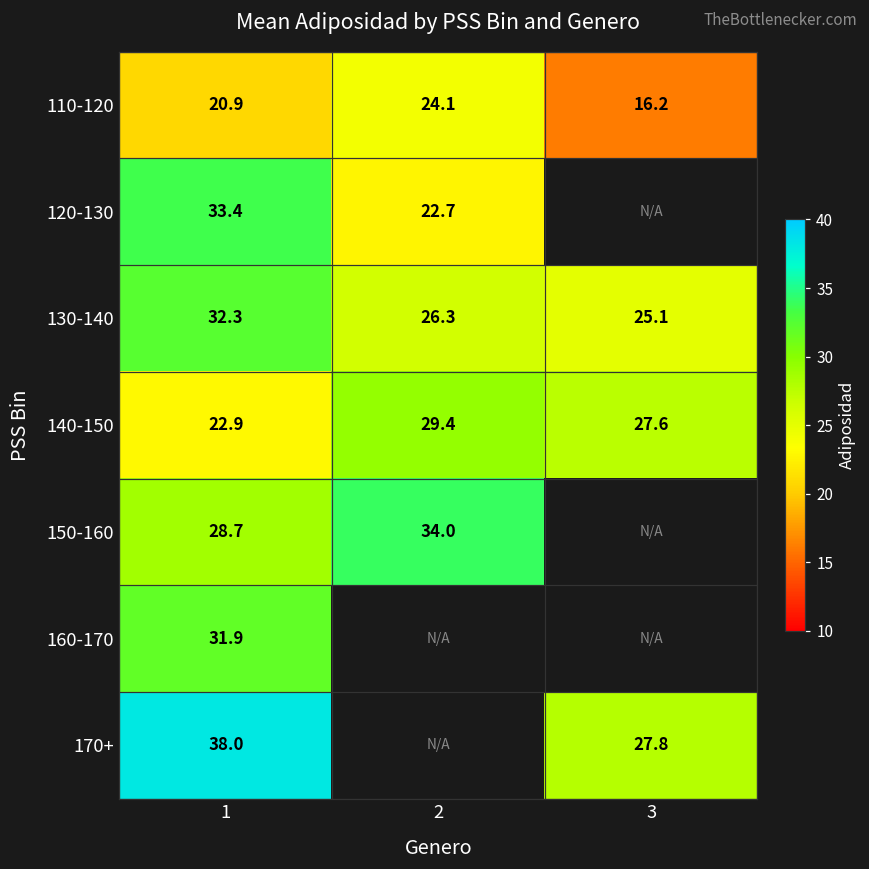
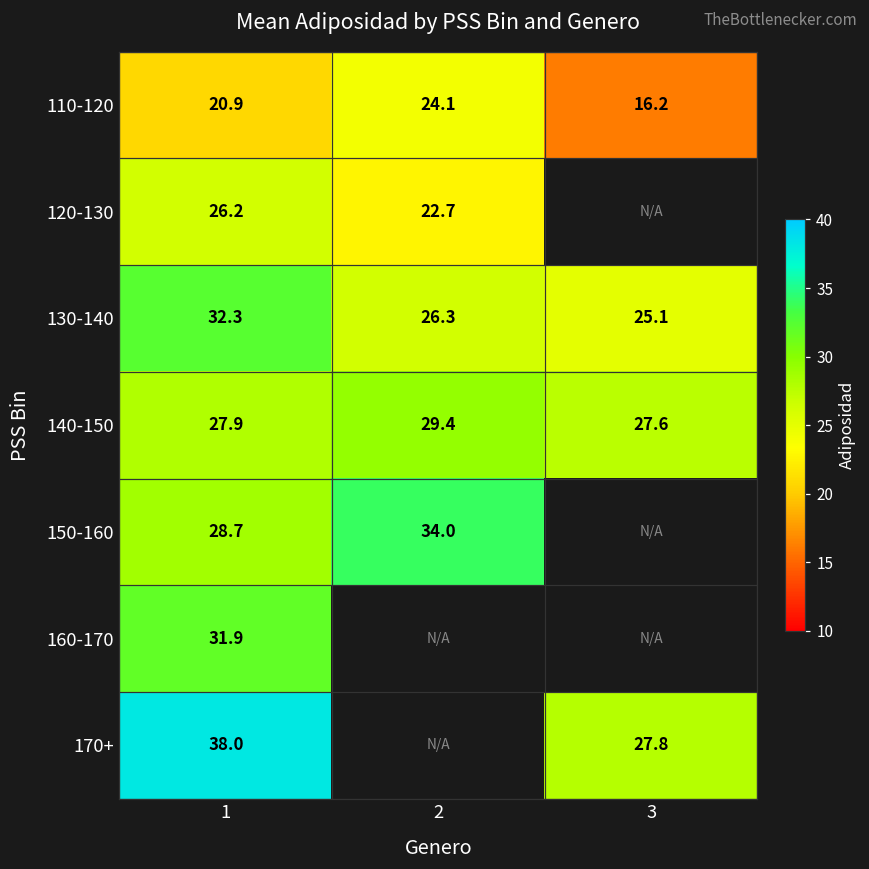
120-130, 1: 33.4 -> 26.2
140-150, 1: 22.9 -> 27.9
